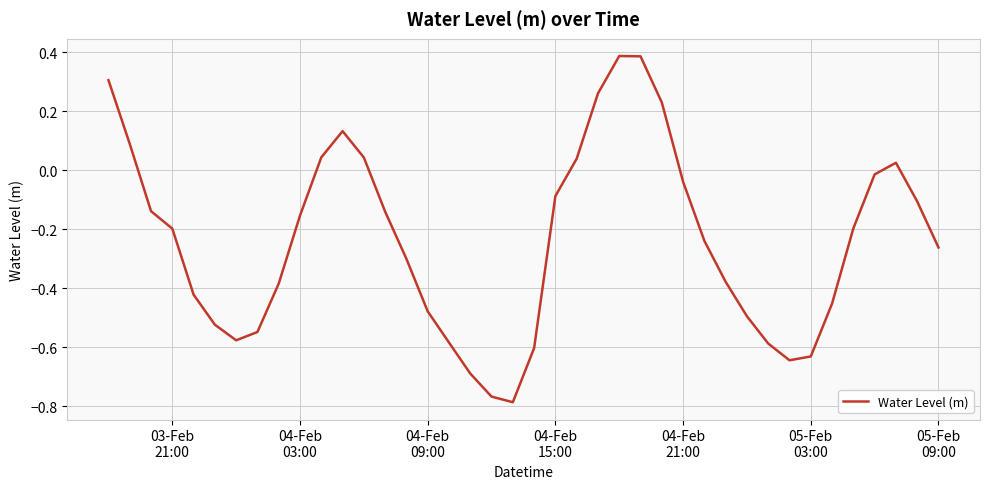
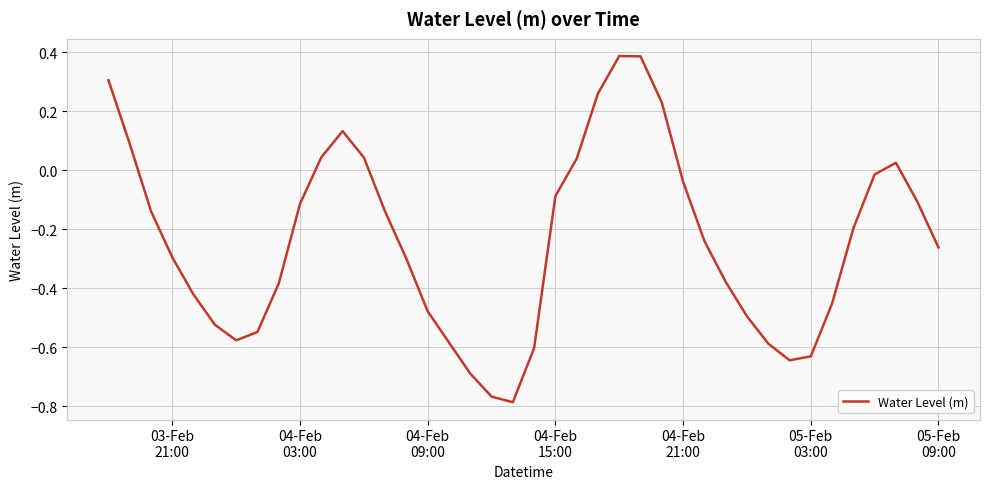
03-Feb 21:00: -0.20 -> -0.29
04-Feb 03:00: -0.15 -> -0.11
